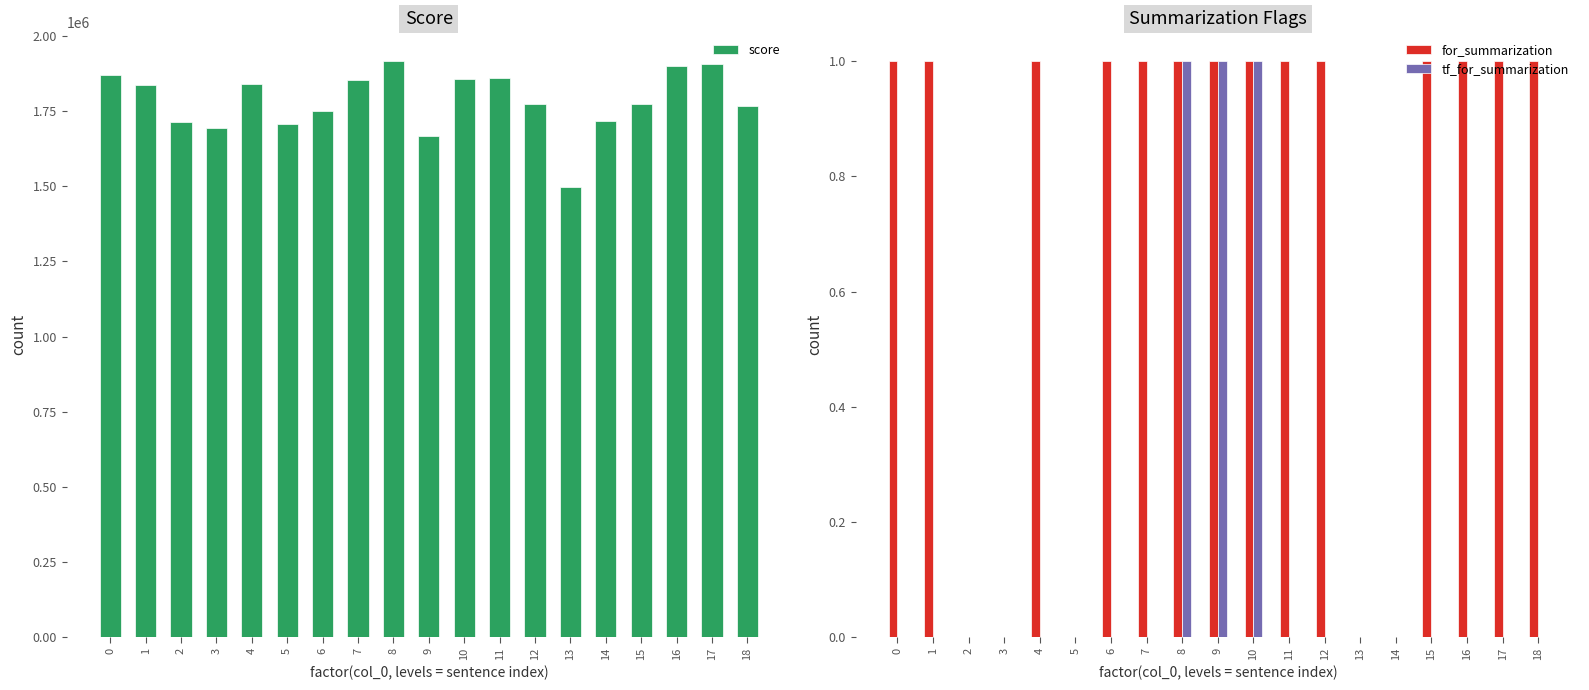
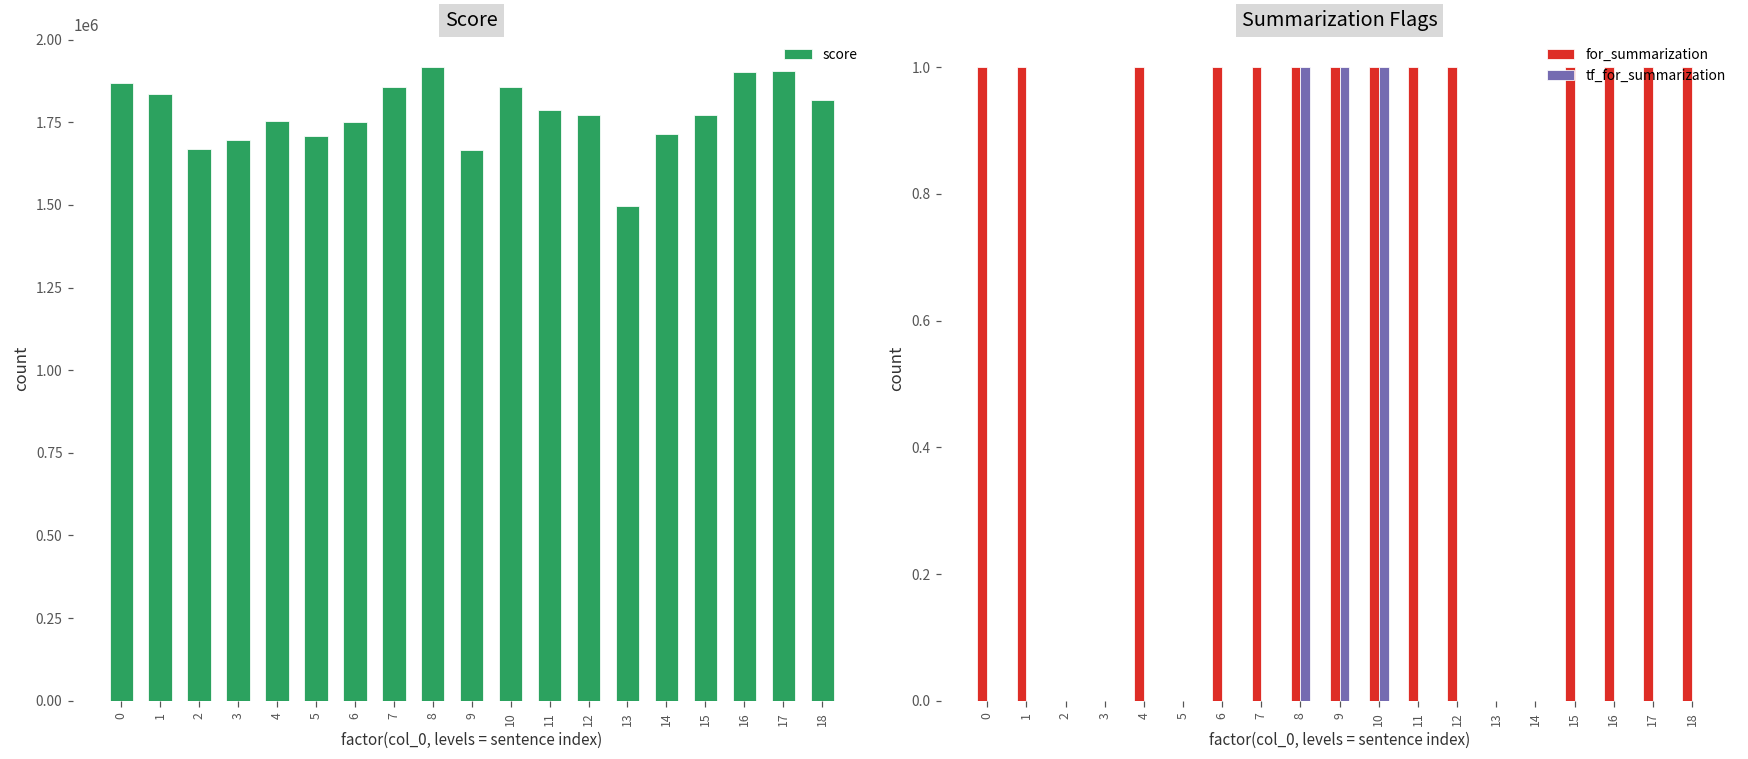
Score, 2: 1710000 -> 1670000
Score, 4: 1840000 -> 1750000
Score, 11: 1860000 -> 1790000
Score, 18: 1770000 -> 1820000
